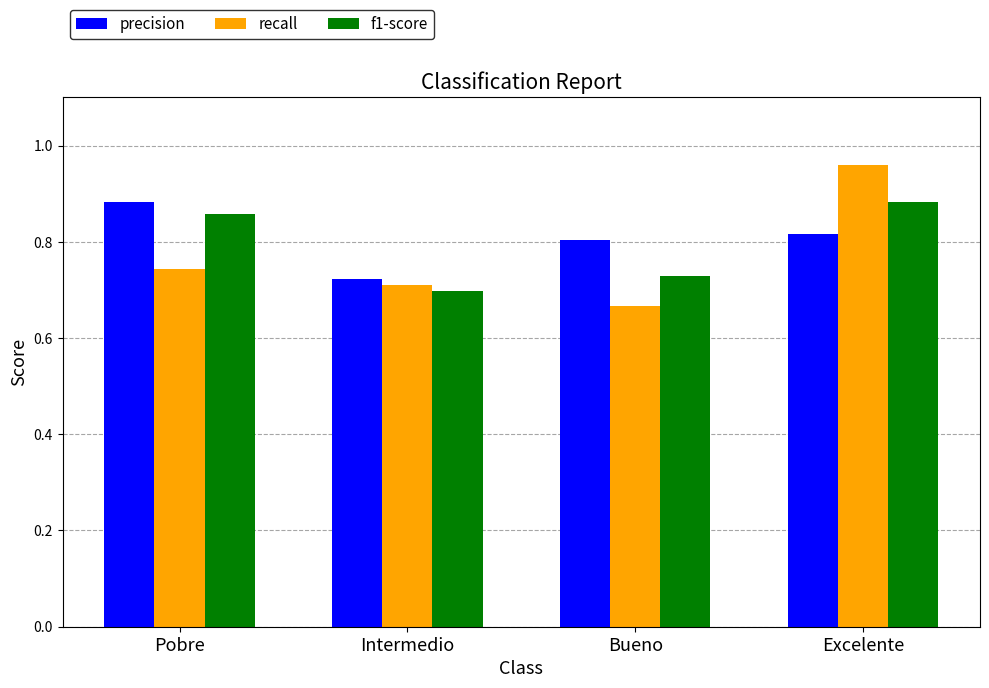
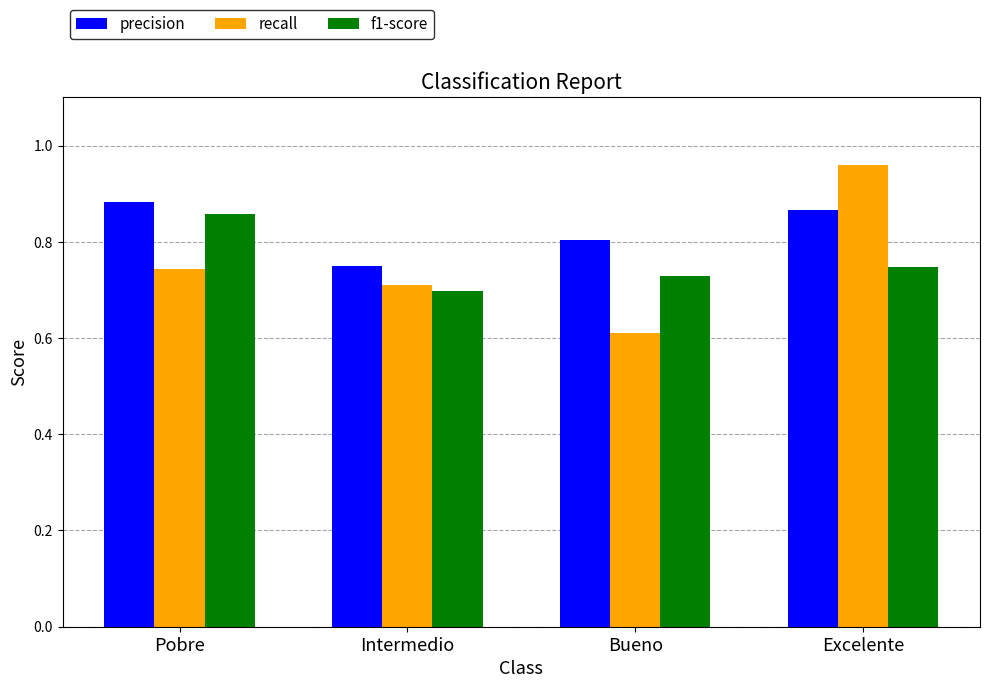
precision, Intermedio: 0.72 -> 0.75
recall, Bueno: 0.67 -> 0.61
precision, Excelente: 0.82 -> 0.87
f1-score, Excelente: 0.88 -> 0.75
